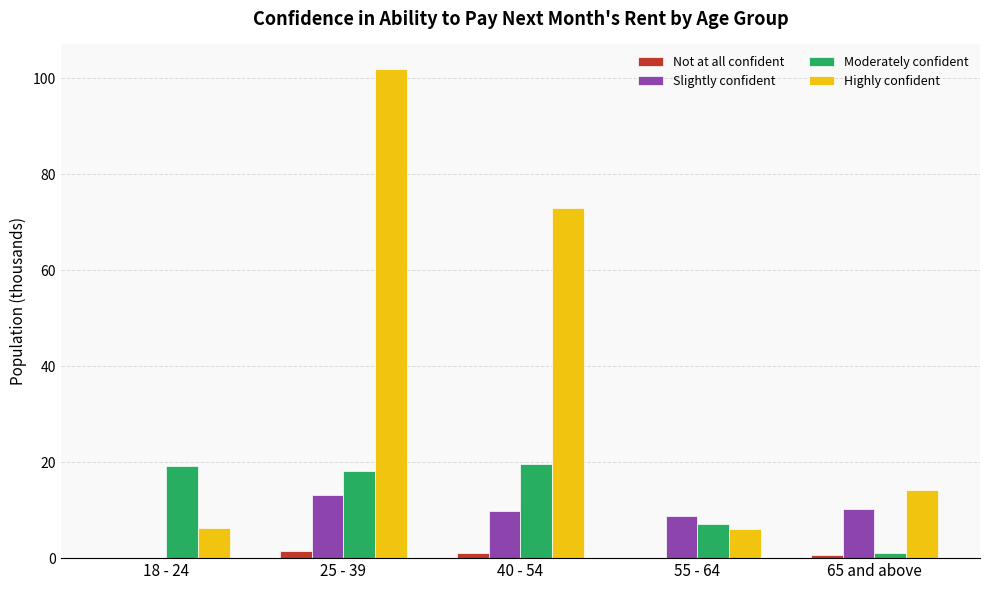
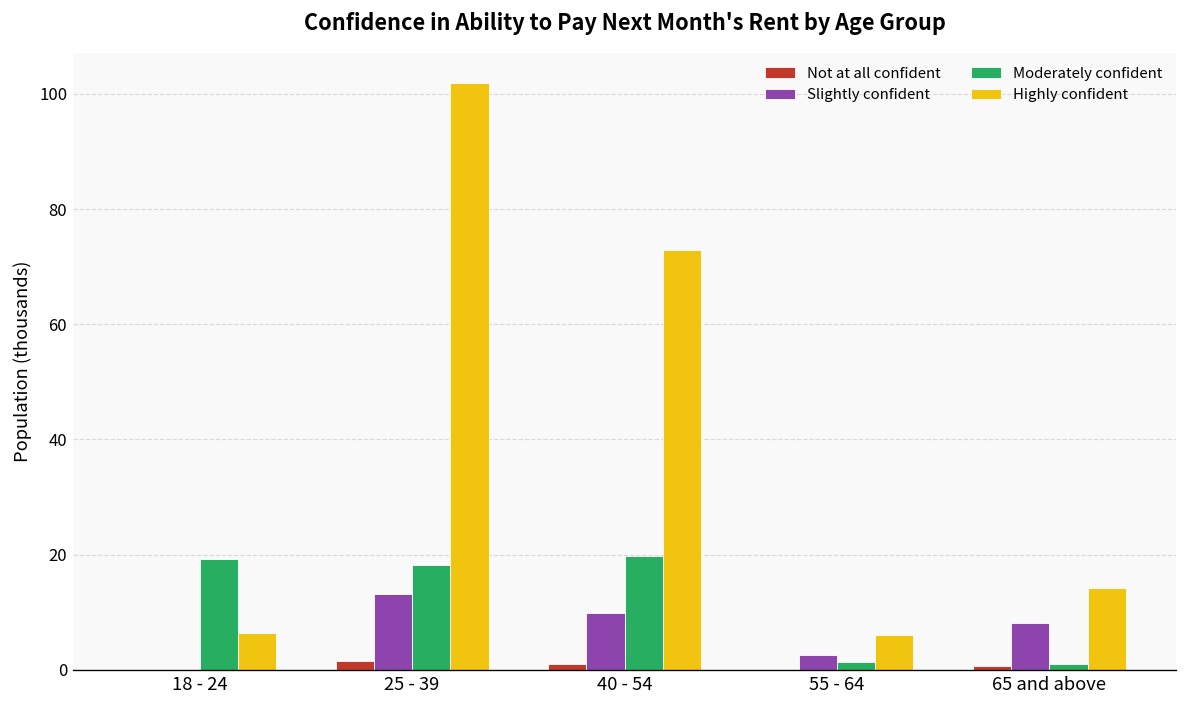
Slightly confident, 55 - 64: 9 -> 3
Moderately confident, 55 - 64: 7 -> 1
Slightly confident, 65 and above: 10 -> 8
